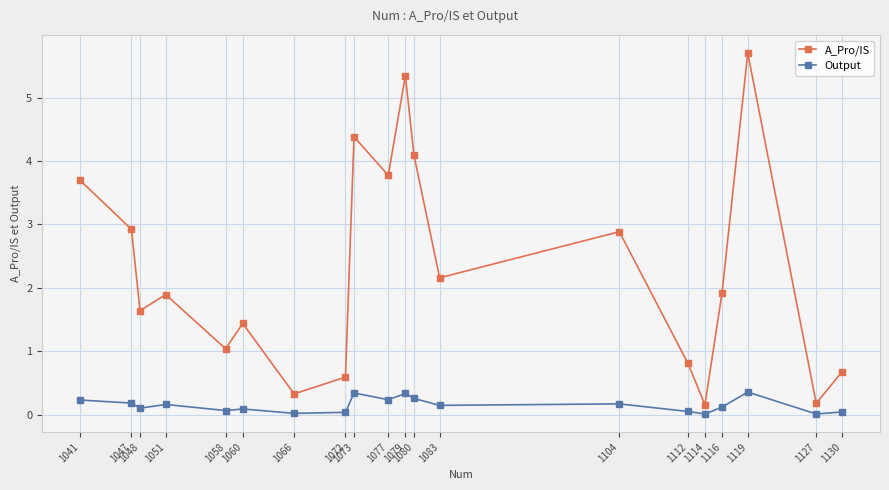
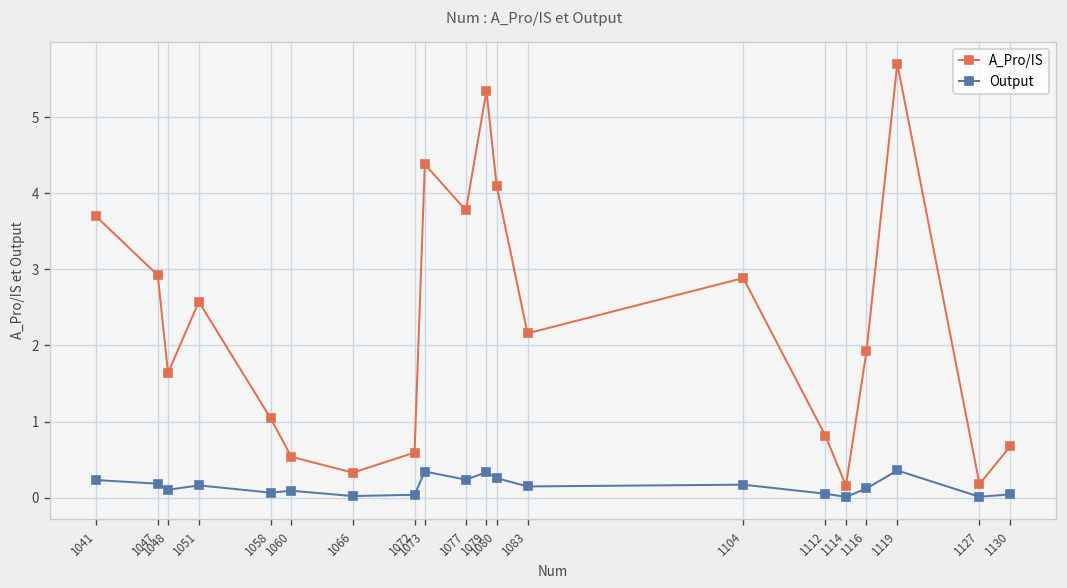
A_Pro/IS, 1051: 1.9 -> 2.6
A_Pro/IS, 1060: 1.4 -> 0.5
